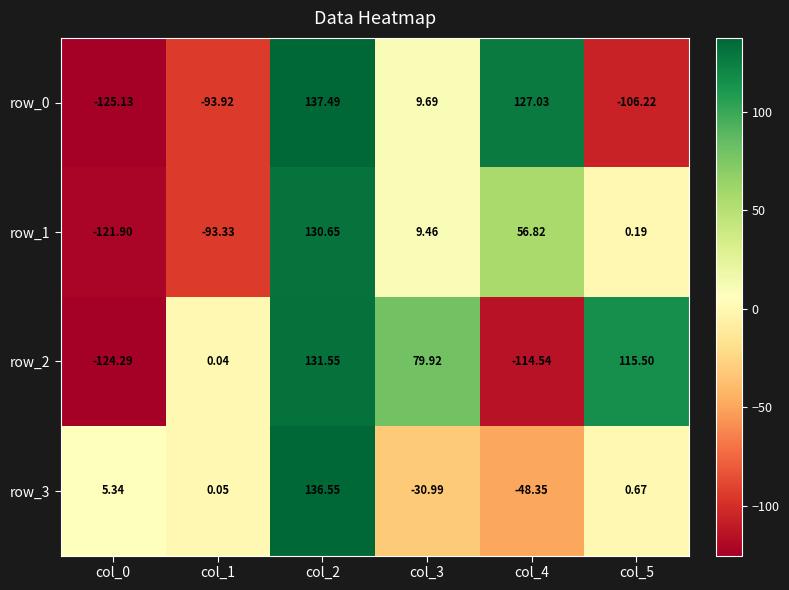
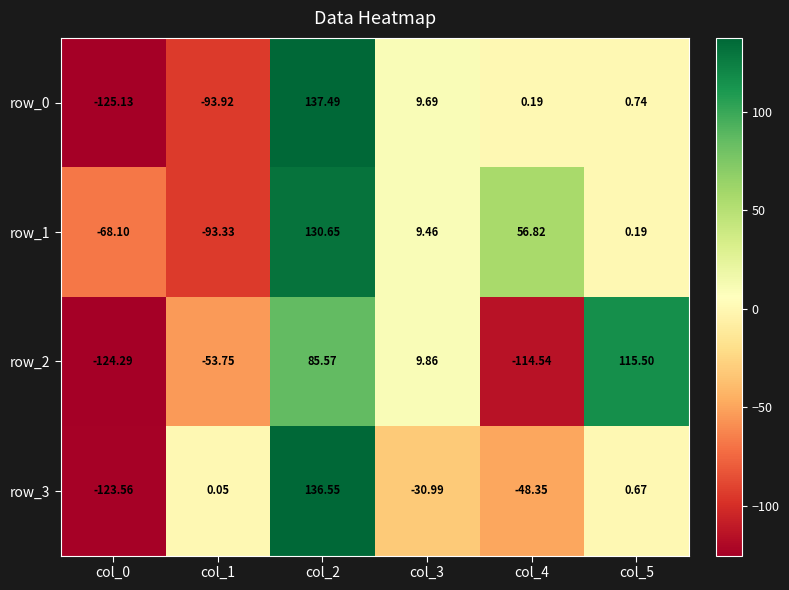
row_0, col_4: 127.03 -> 0.19
row_0, col_5: -106.22 -> 0.74
row_1, col_0: -121.90 -> -68.10
row_2, col_1: 0.04 -> -53.75
row_2, col_2: 131.55 -> 85.57
row_2, col_3: 79.92 -> 9.86
row_3, col_0: 5.34 -> -123.56
